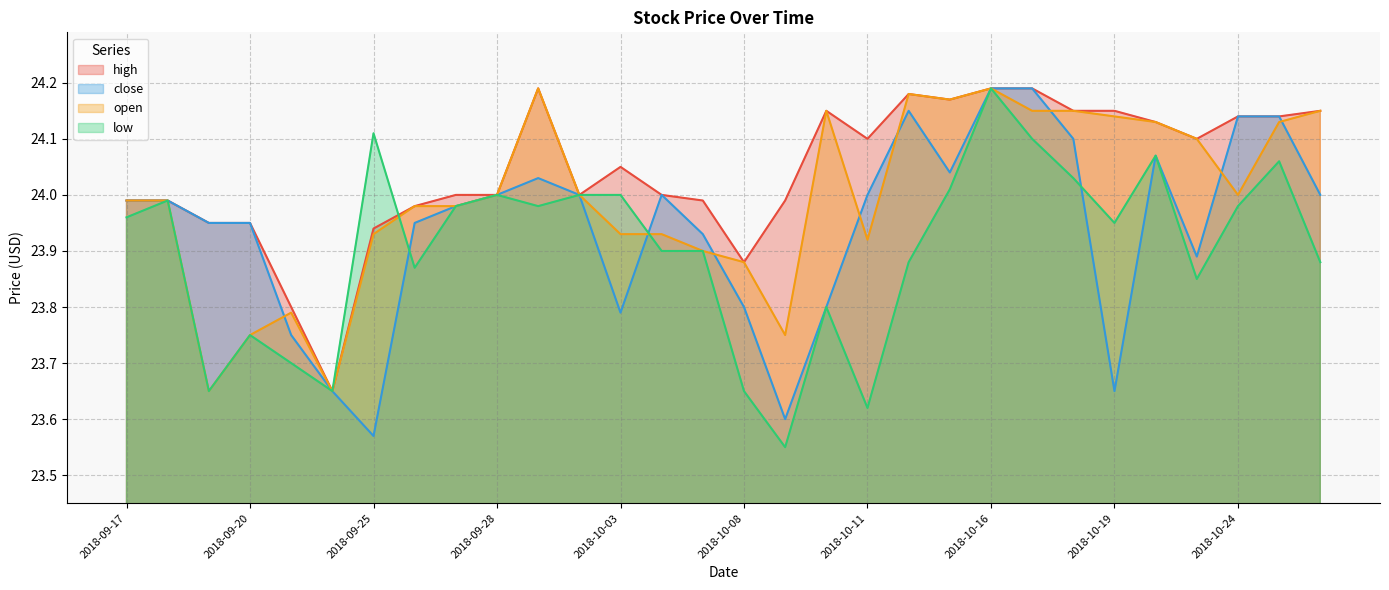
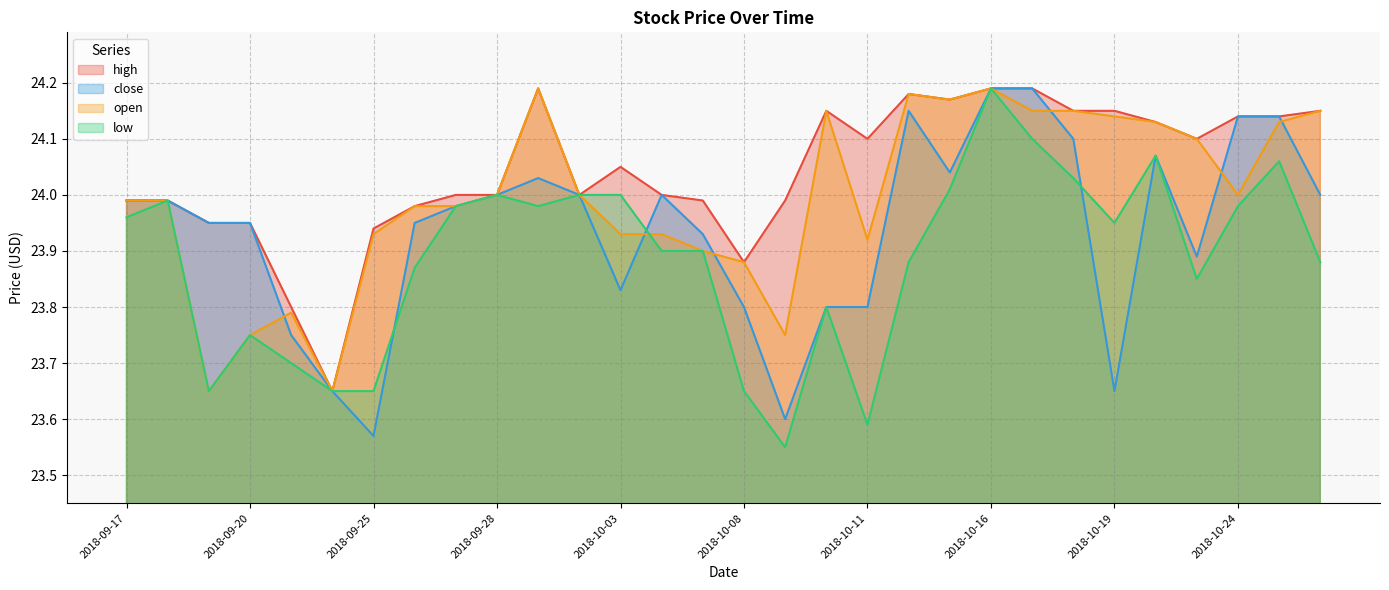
low, 2018-09-25: 24.11 -> 23.65
close, 2018-10-03: 23.79 -> 23.83
close, 2018-10-11: 24.0 -> 23.8
low, 2018-10-11: 23.62 -> 23.59
